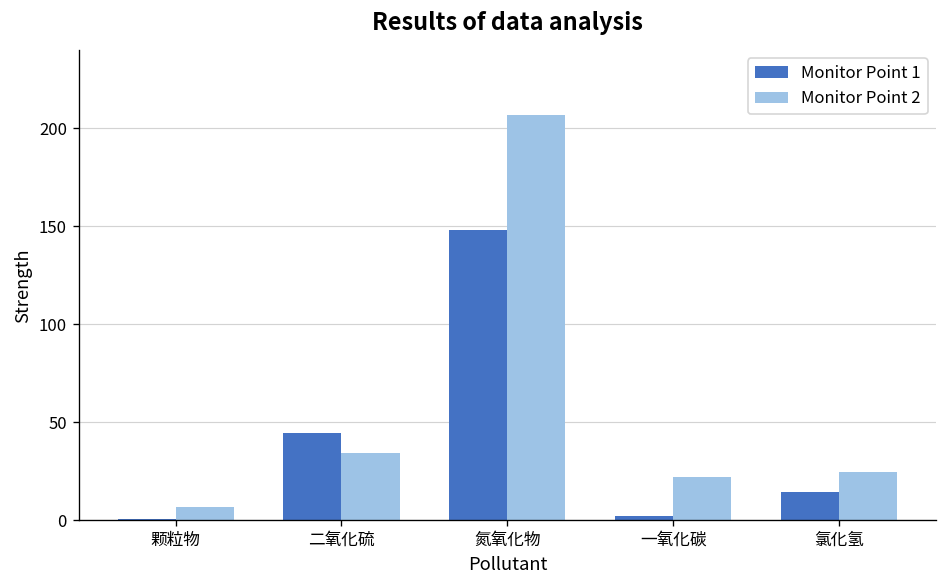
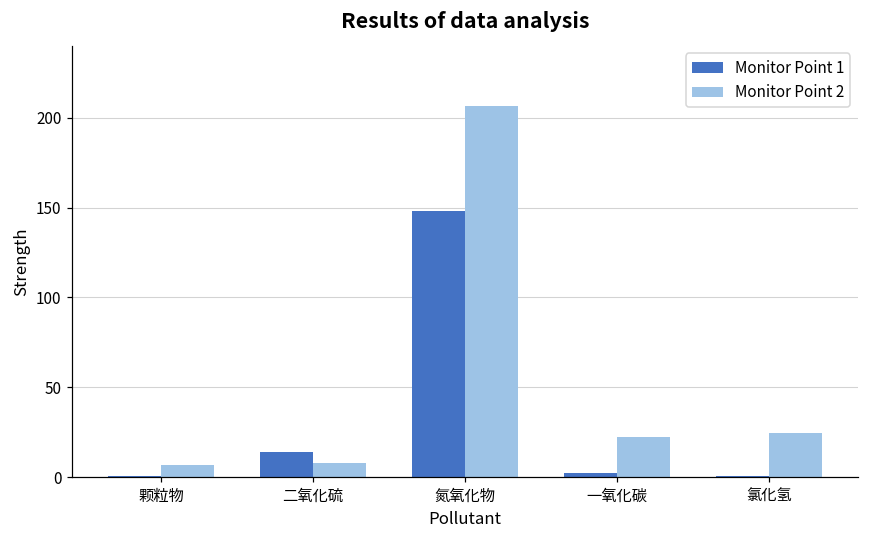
Monitor Point 1, 二氧化硫: 44 -> 14
Monitor Point 2, 二氧化硫: 34 -> 8
Monitor Point 1, 氯化氢: 15 -> 1
